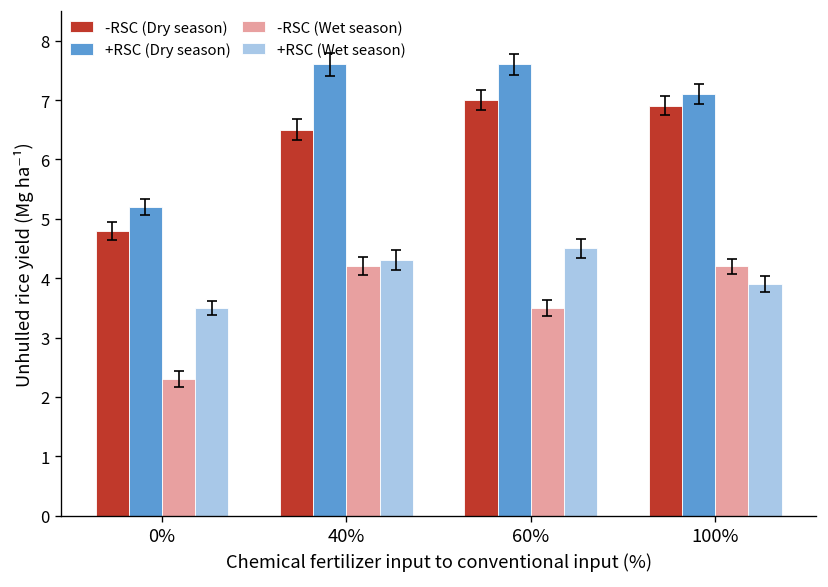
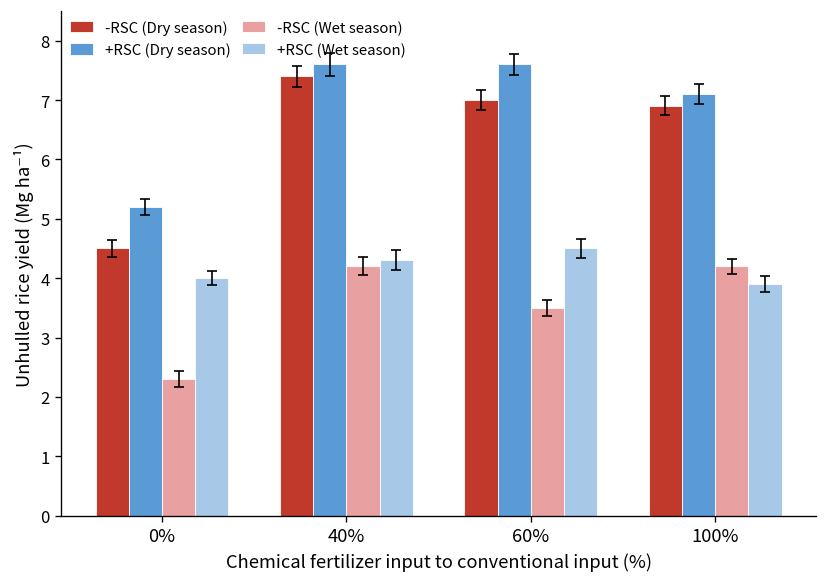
-RSC (Dry season), 0%: 4.8 -> 4.5
+RSC (Wet season), 0%: 3.5 -> 4.0
-RSC (Dry season), 40%: 6.5 -> 7.4
